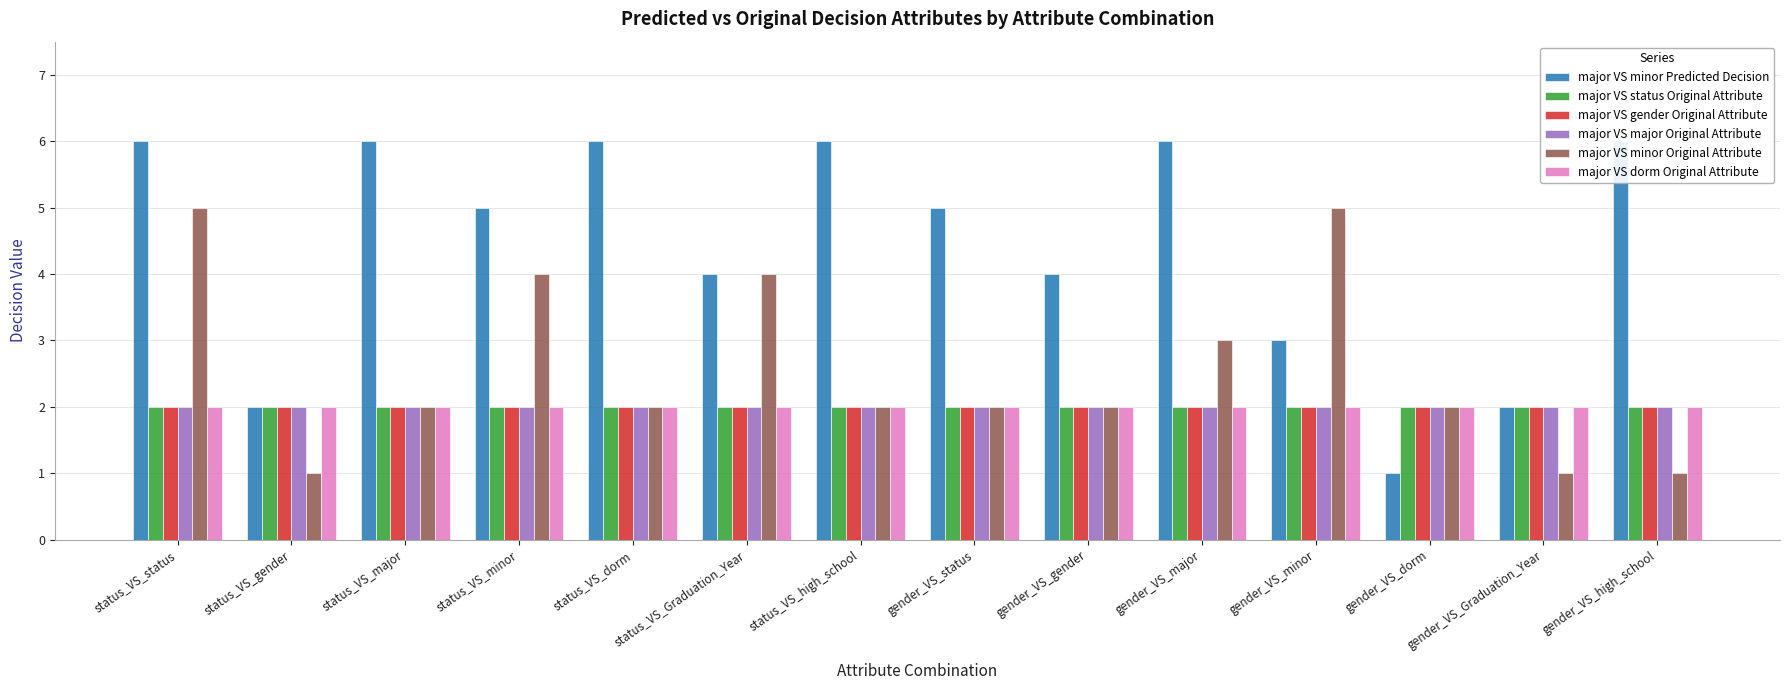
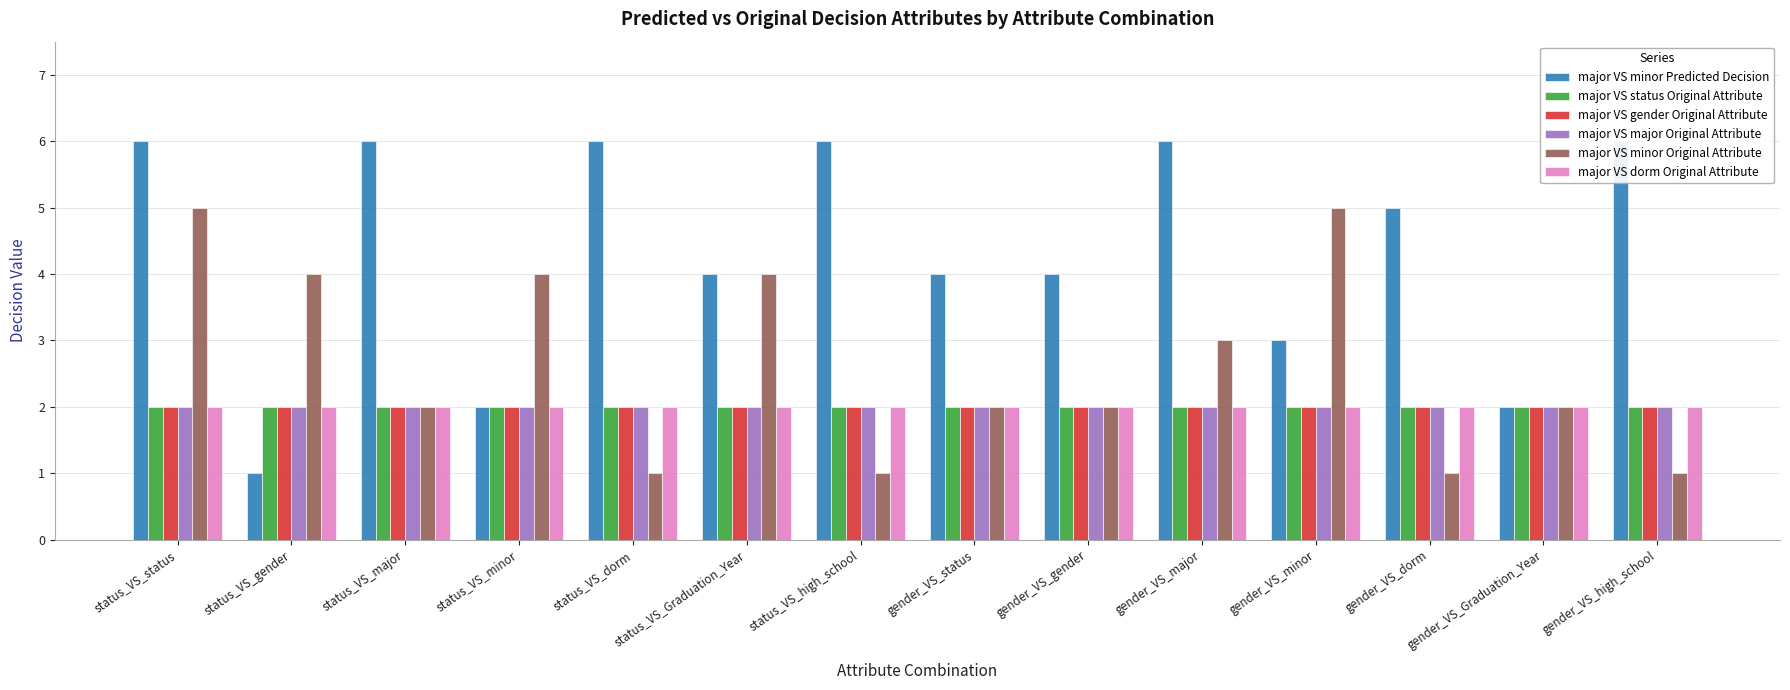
major VS minor Predicted Decision, status_VS_gender: 2 -> 1
major VS minor Original Attribute, status_VS_gender: 1 -> 4
major VS minor Predicted Decision, status_VS_minor: 5 -> 2
major VS minor Original Attribute, status_VS_dorm: 2 -> 1
major VS minor Original Attribute, status_VS_high_school: 2 -> 1
major VS minor Predicted Decision, gender_VS_status: 5 -> 4
major VS minor Predicted Decision, gender_VS_dorm: 1 -> 5
major VS minor Original Attribute, gender_VS_dorm: 2 -> 1
major VS minor Original Attribute, gender_VS_Graduation_Year: 1 -> 2
